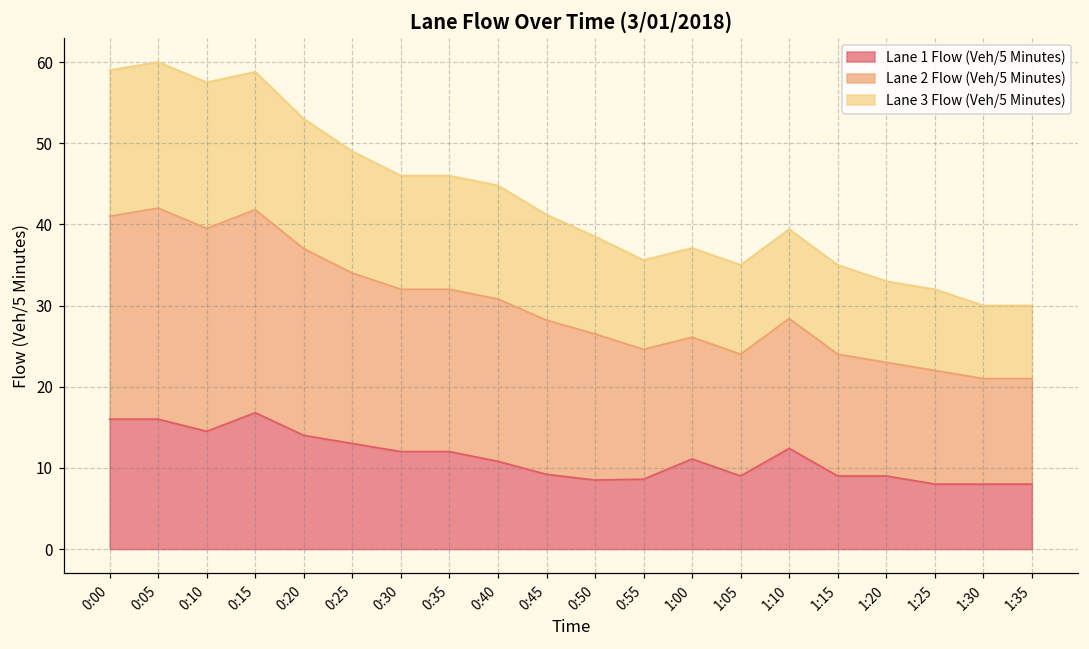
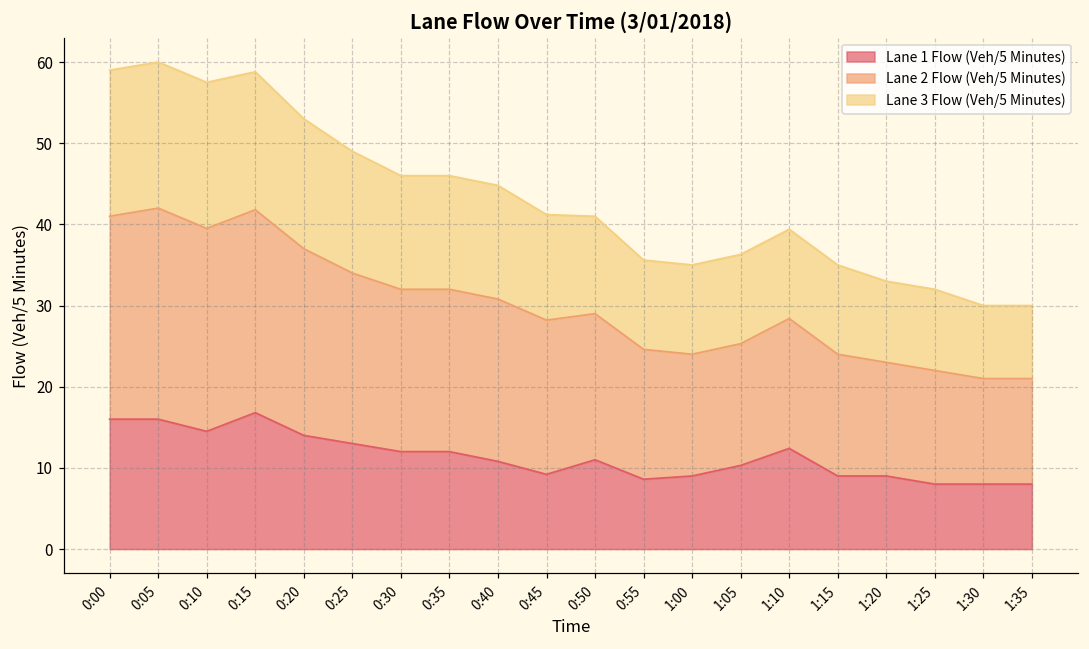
Lane 1 Flow (Veh/5 Minutes), 0:50: 9 -> 11
Lane 1 Flow (Veh/5 Minutes), 1:00: 11 -> 9
Lane 1 Flow (Veh/5 Minutes), 1:05: 9 -> 10
